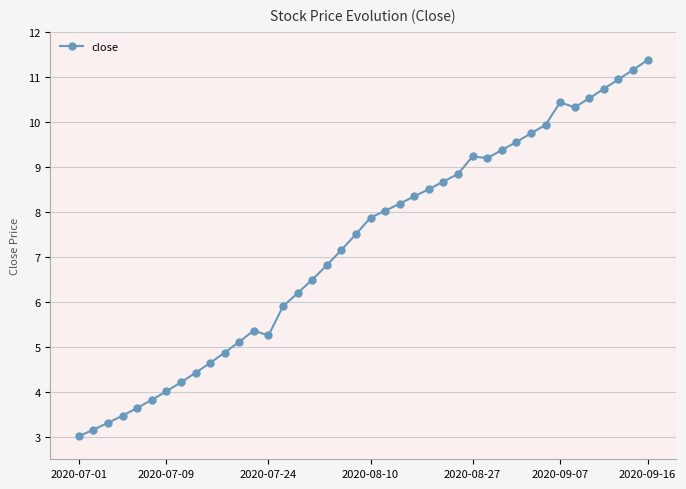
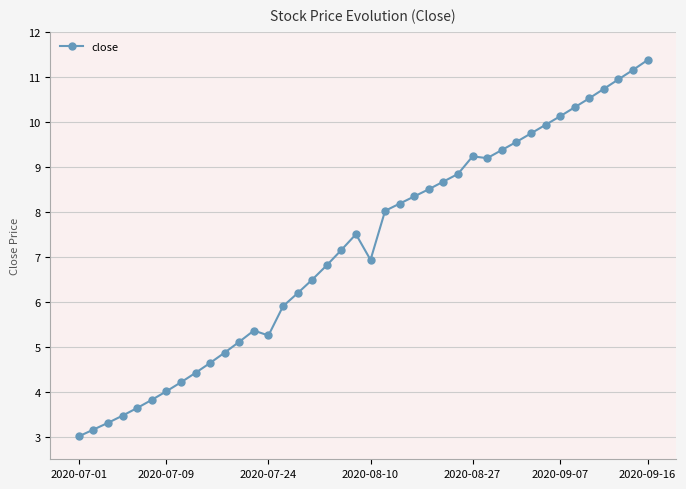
2020-08-10: 7.9 -> 6.9
2020-09-07: 10.4 -> 10.1
